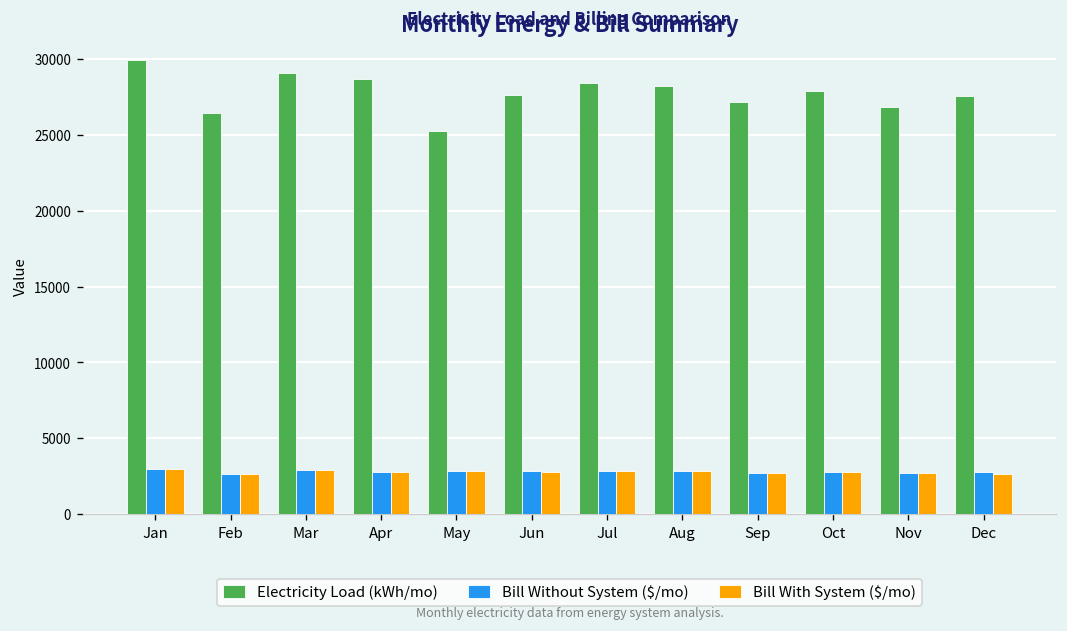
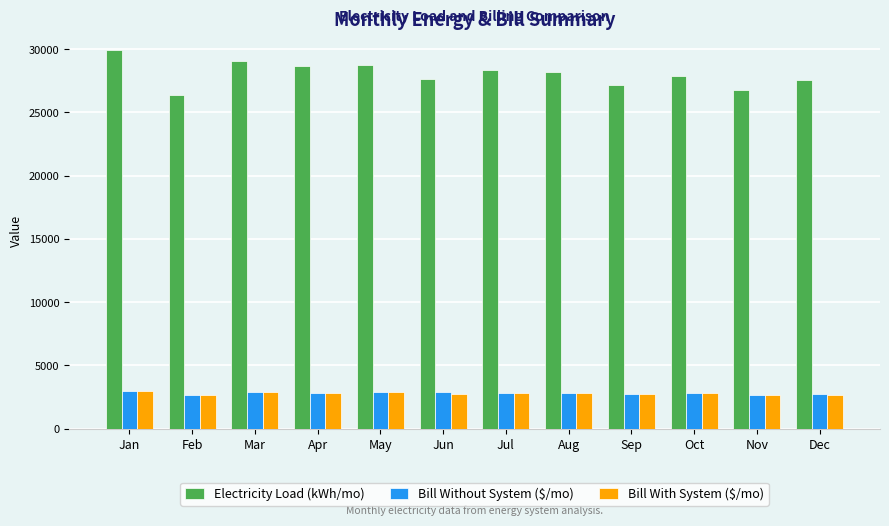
Electricity Load (kWh/mo), May: 25200 -> 28700
